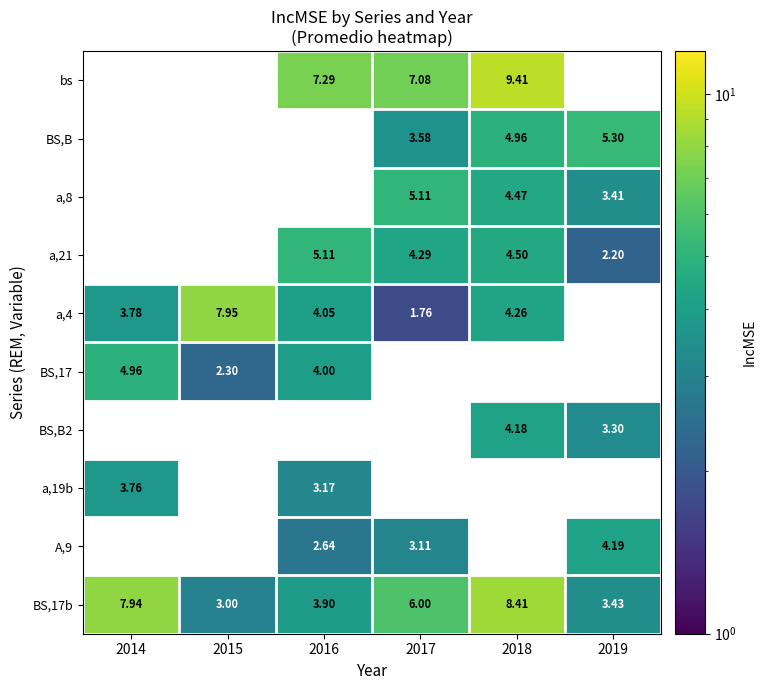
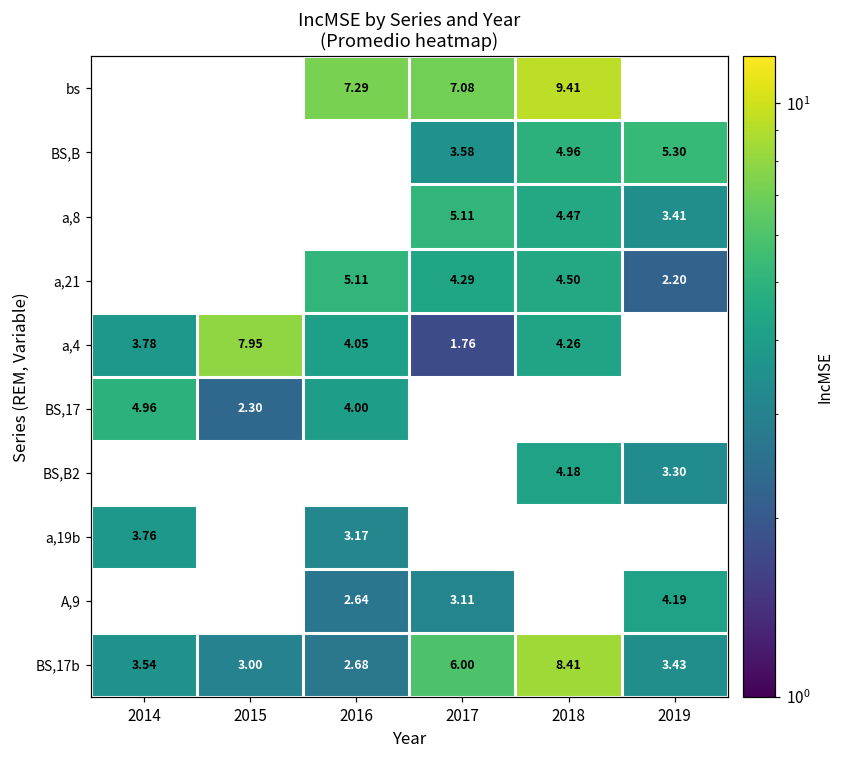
BS,17b, 2014: 7.94 -> 3.54
BS,17b, 2016: 3.90 -> 2.68
